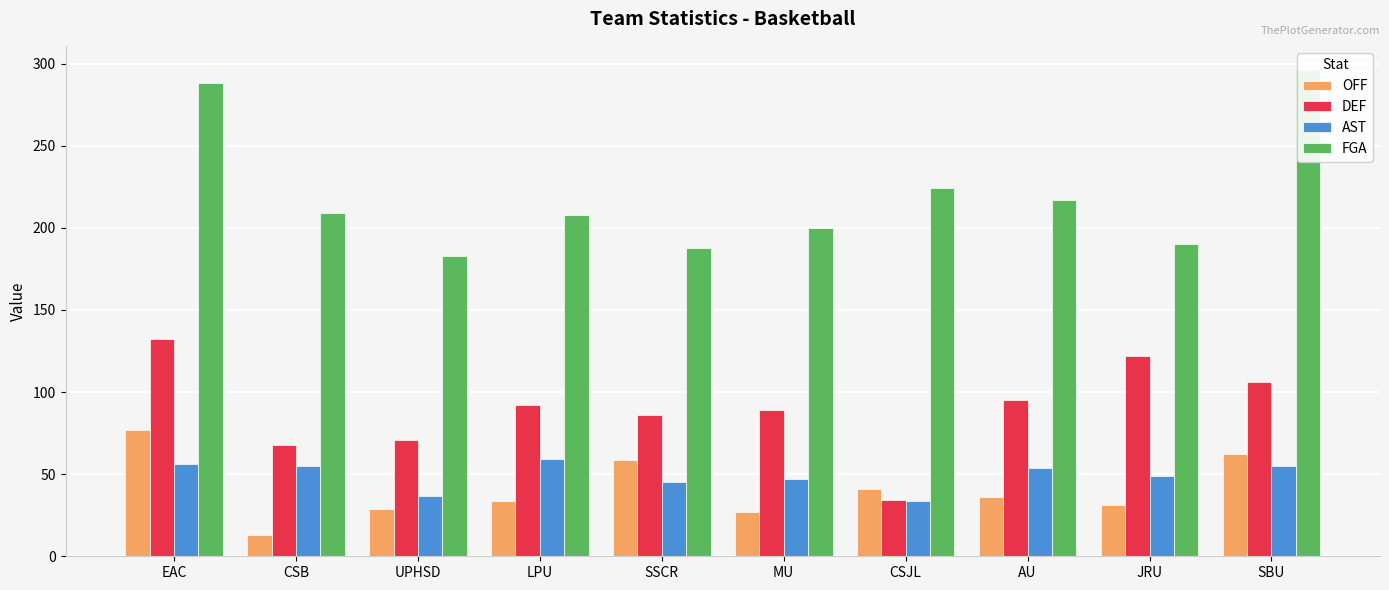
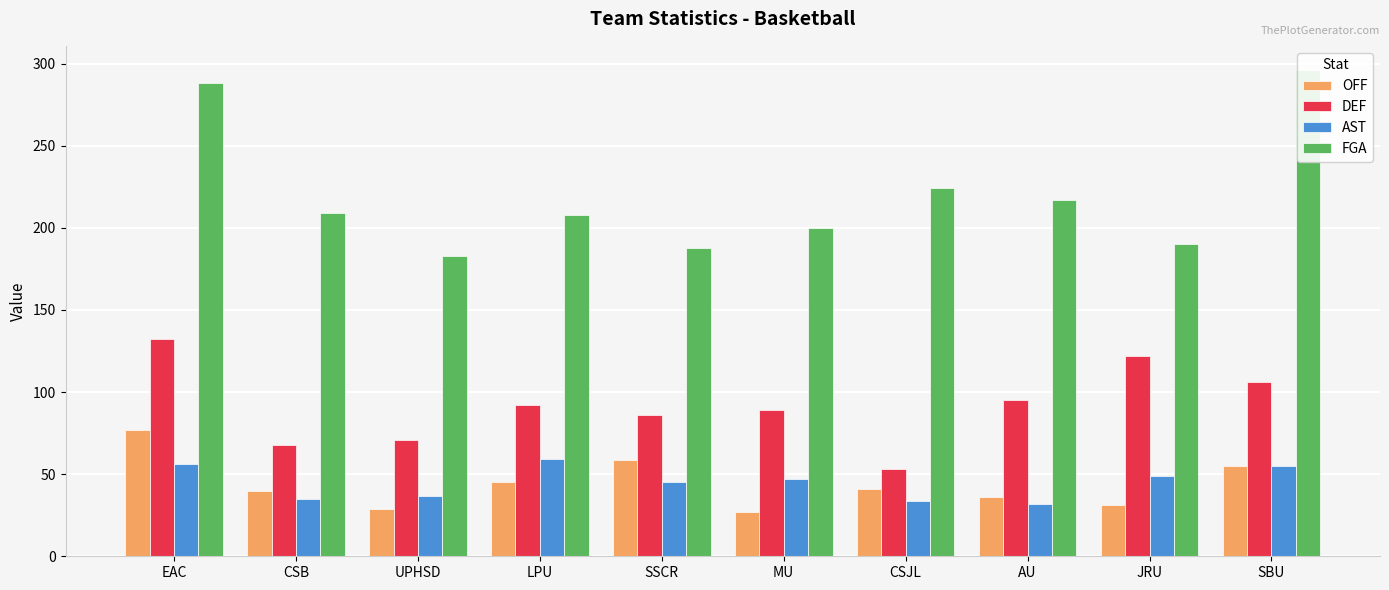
OFF, CSB: 13 -> 40
AST, CSB: 55 -> 35
OFF, LPU: 34 -> 45
DEF, CSJL: 34 -> 53
AST, AU: 54 -> 32
OFF, SBU: 62 -> 55
